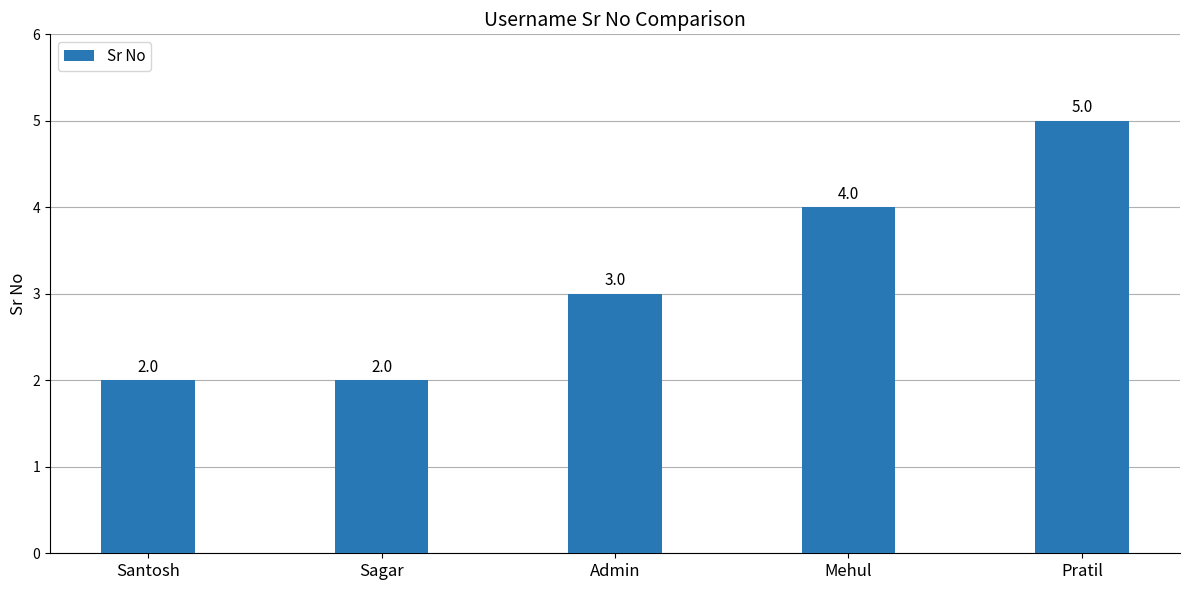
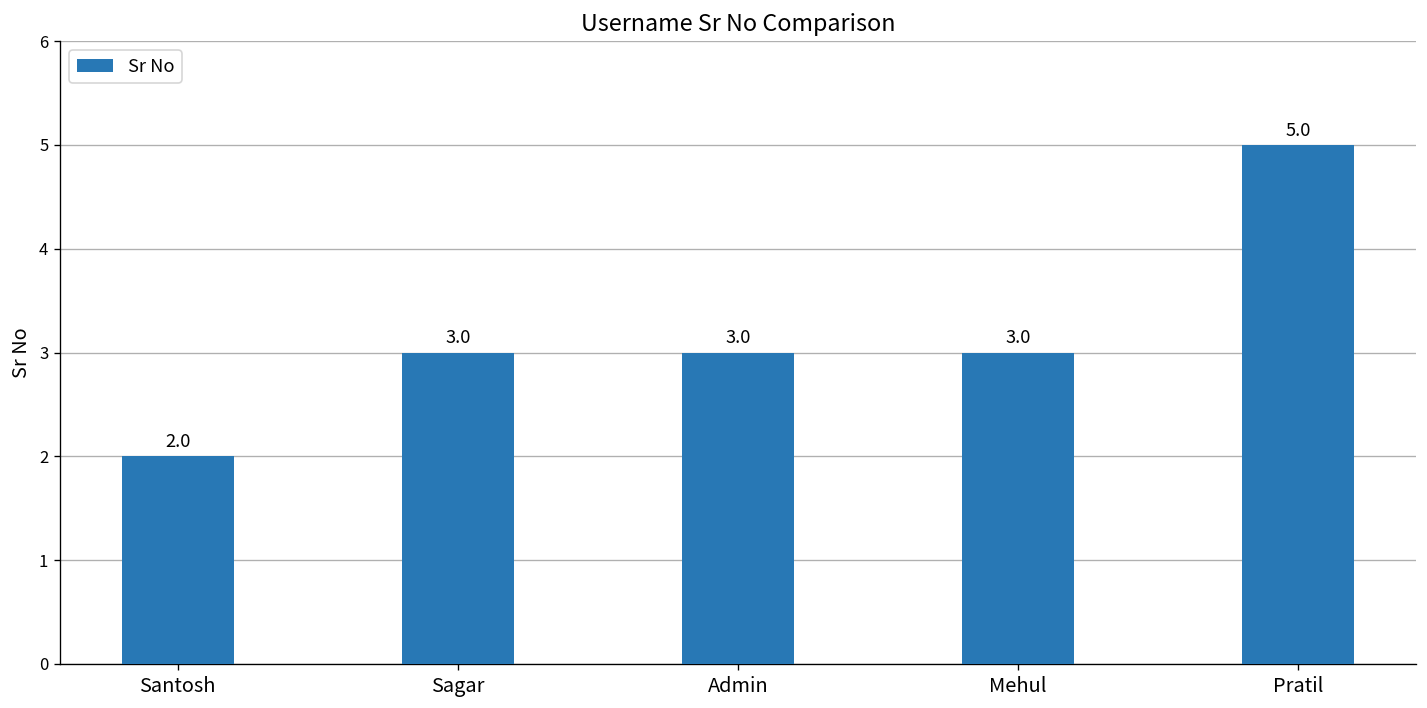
Sagar: 2.0 -> 3.0
Mehul: 4.0 -> 3.0
